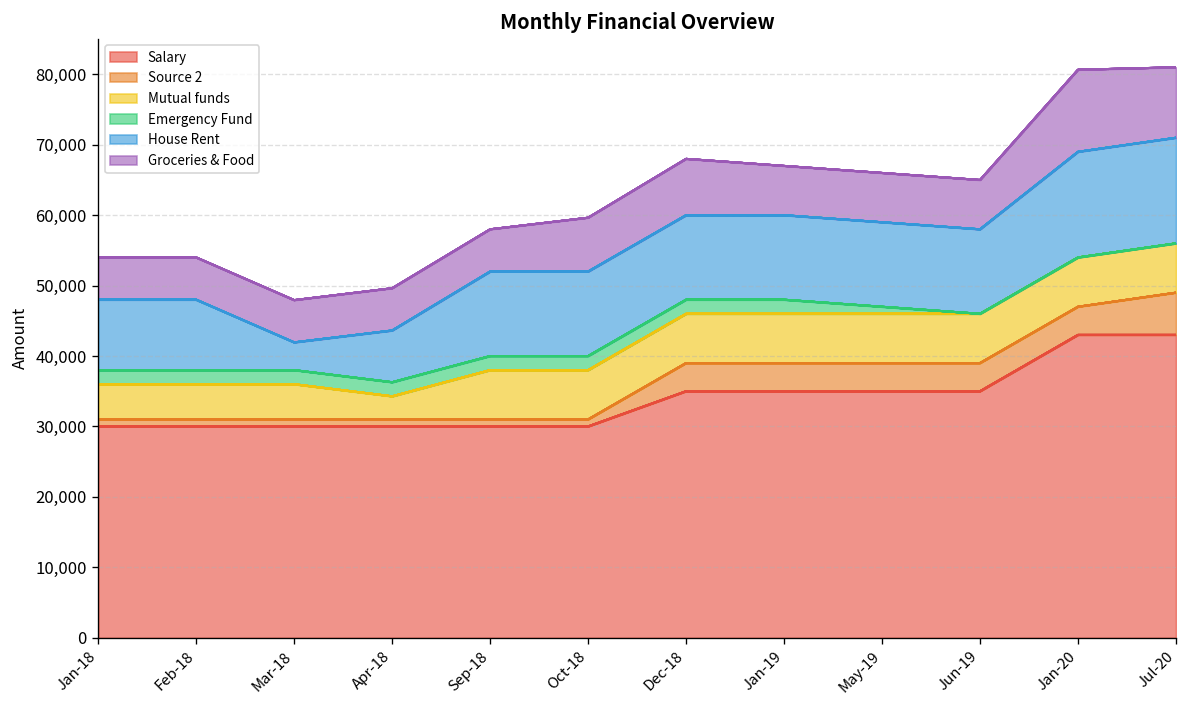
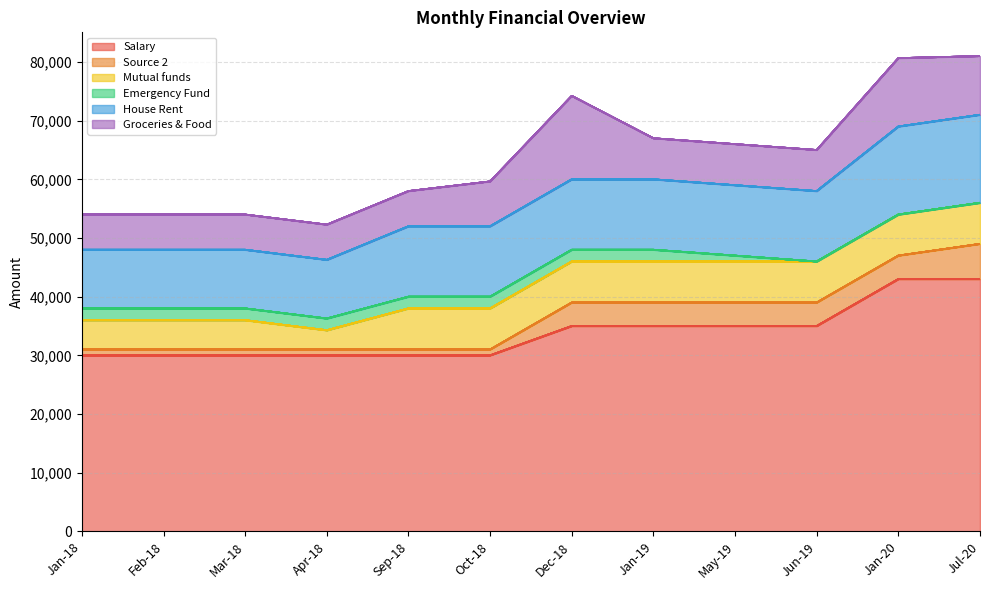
House Rent, Mar-18: 4,000 -> 10,000
House Rent, Apr-18: 7,000 -> 10,000
Groceries & Food, Dec-18: 8,000 -> 14,000
